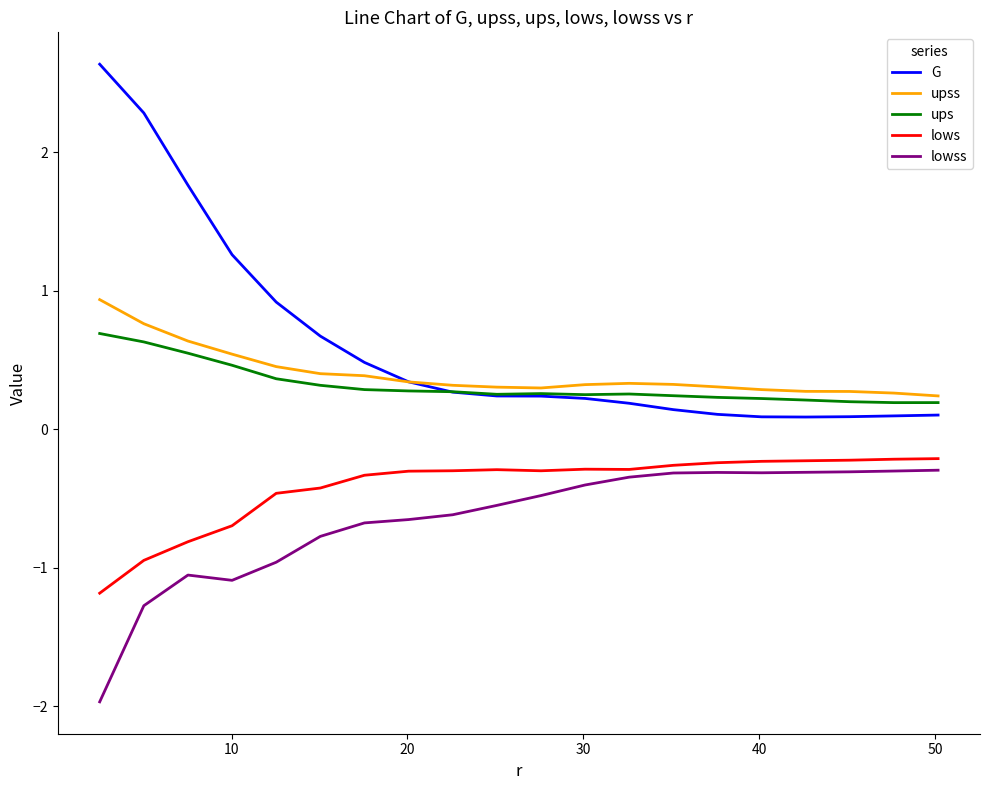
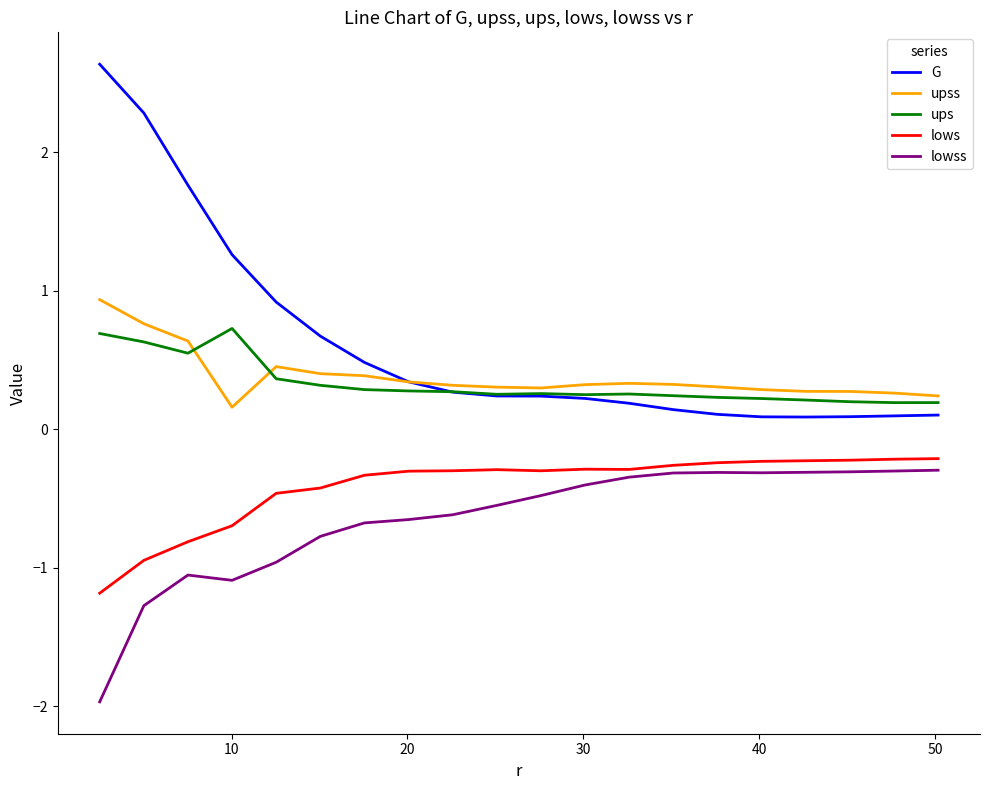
upss, 10: 0.54 -> 0.16
ups, 10: 0.46 -> 0.73
